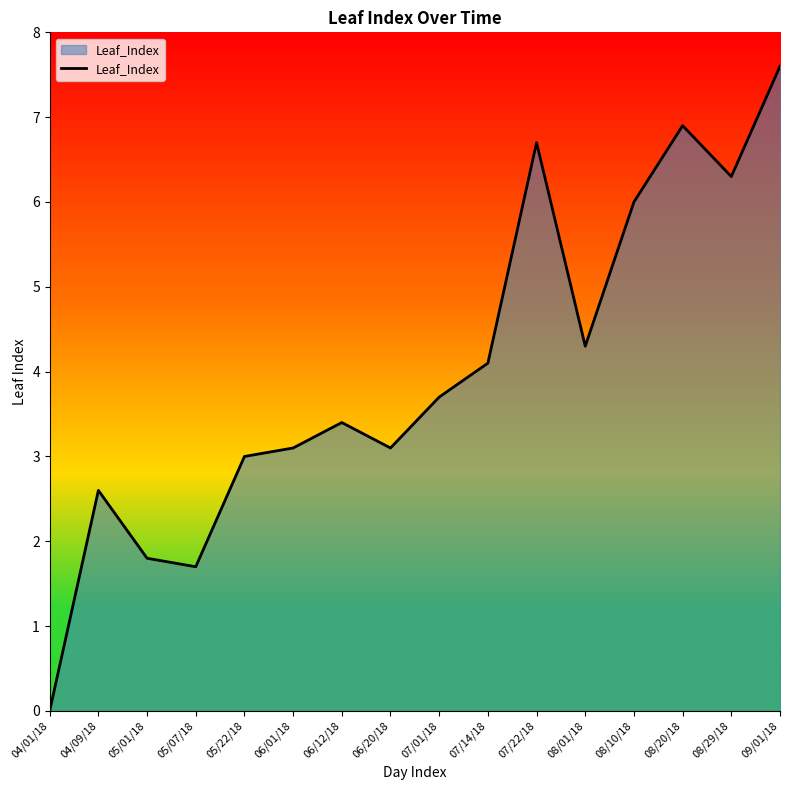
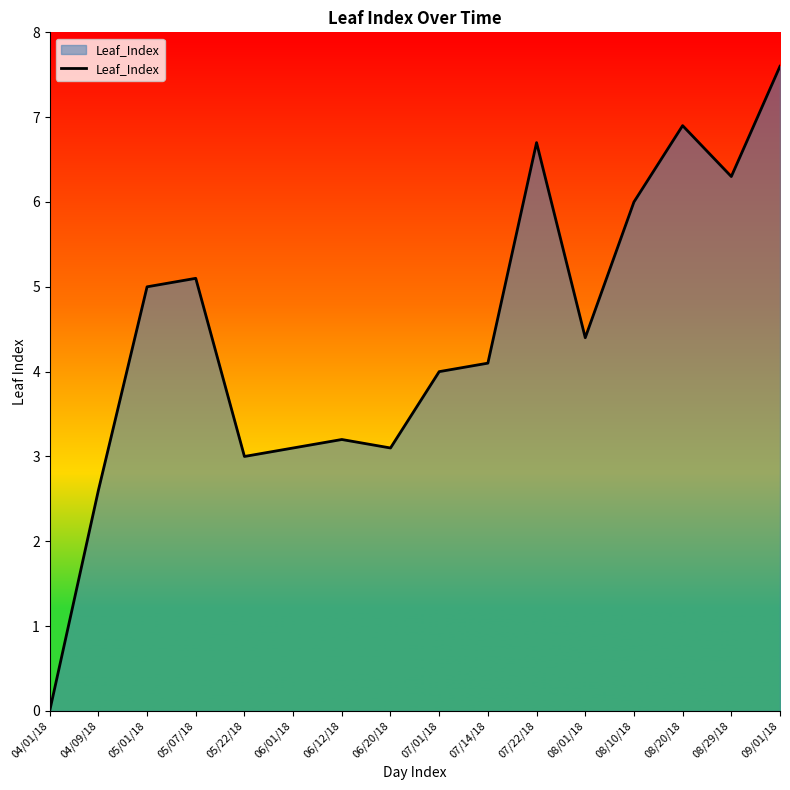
05/01/18: 1.8 -> 5.0
05/07/18: 1.7 -> 5.1
06/12/18: 3.4 -> 3.2
07/01/18: 3.7 -> 4.0
08/01/18: 4.3 -> 4.4
